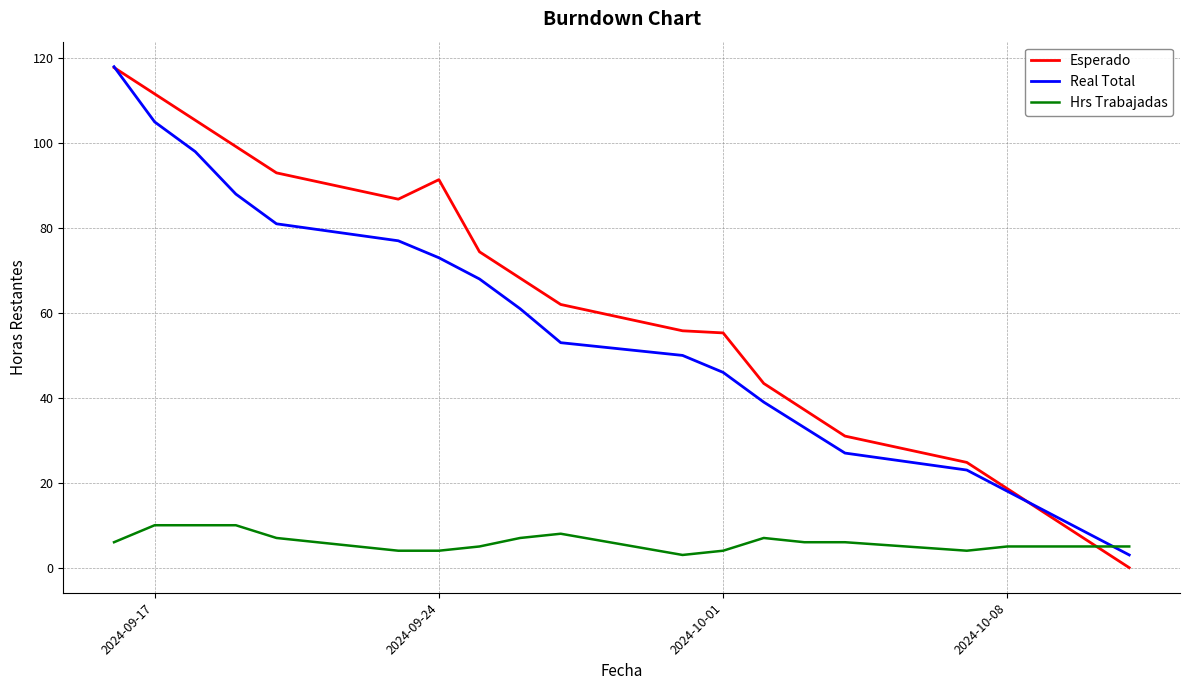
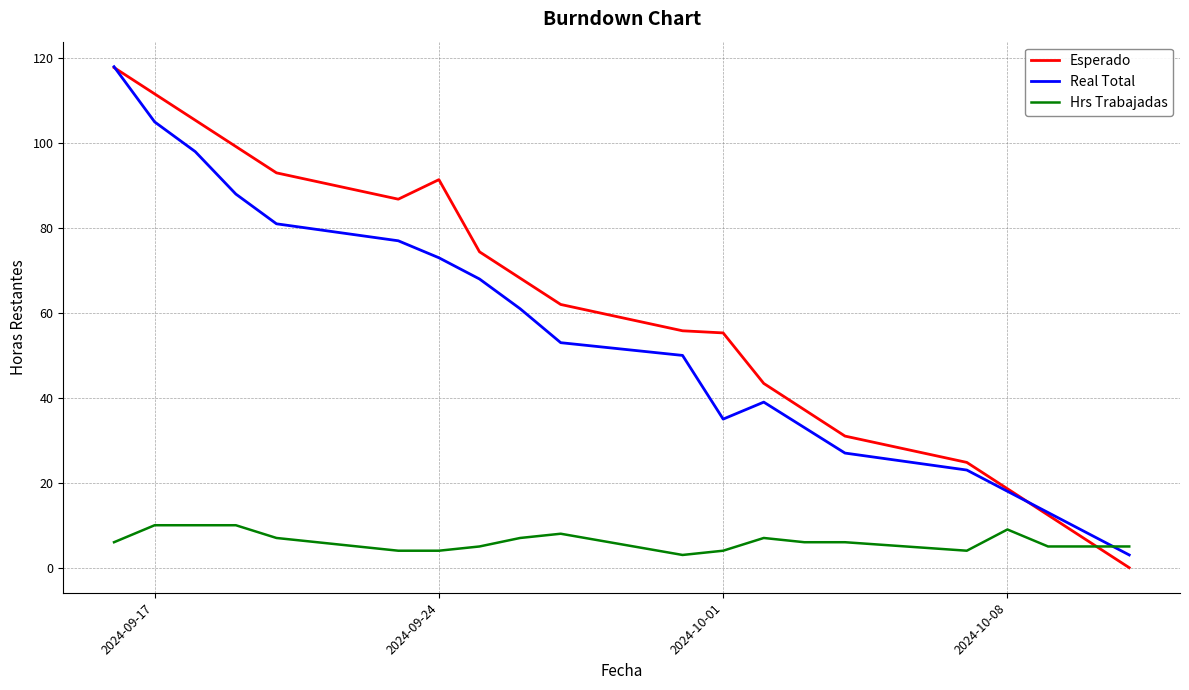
Real Total, 2024-10-01: 46 -> 35
Hrs Trabajadas, 2024-10-08: 5 -> 9
